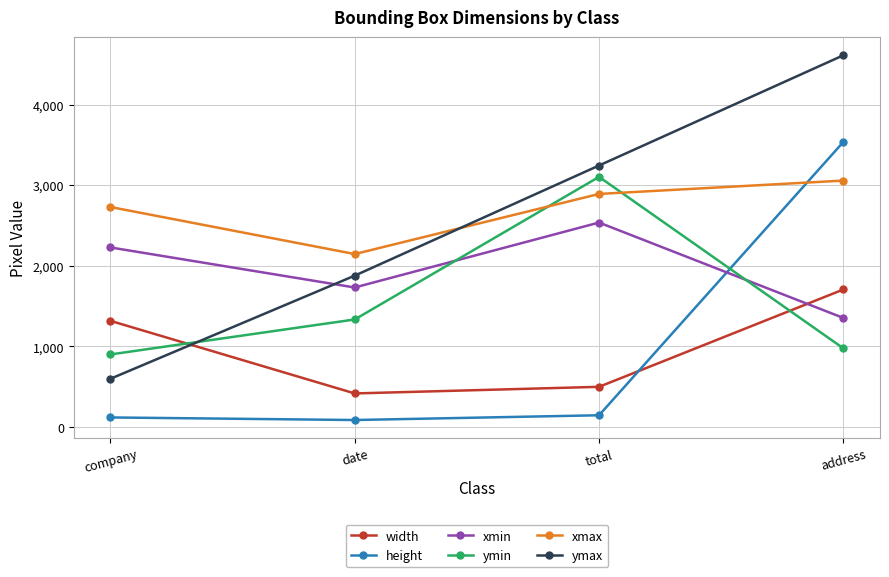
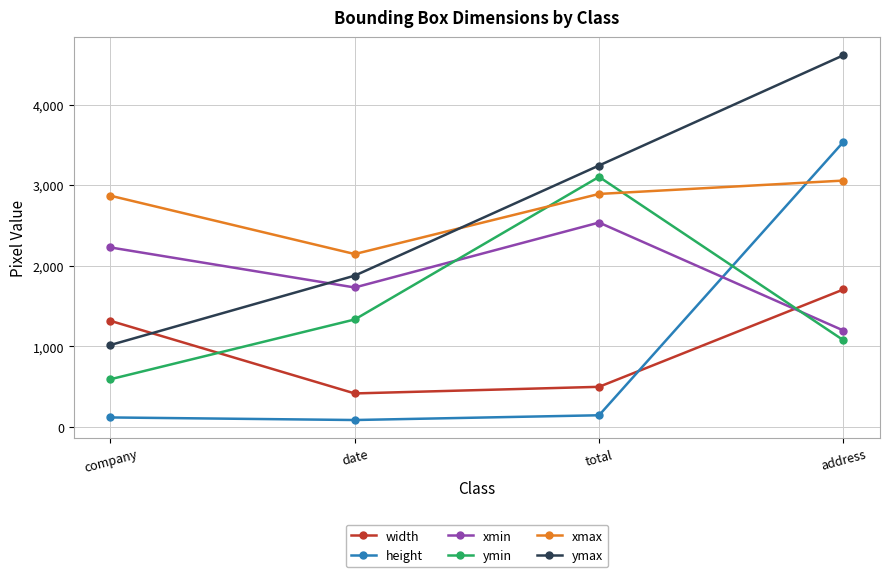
ymin, company: 900 -> 600
xmax, company: 2,700 -> 2,900
ymax, company: 600 -> 1,000
xmin, address: 1,400 -> 1,200
ymin, address: 1,000 -> 1,100
